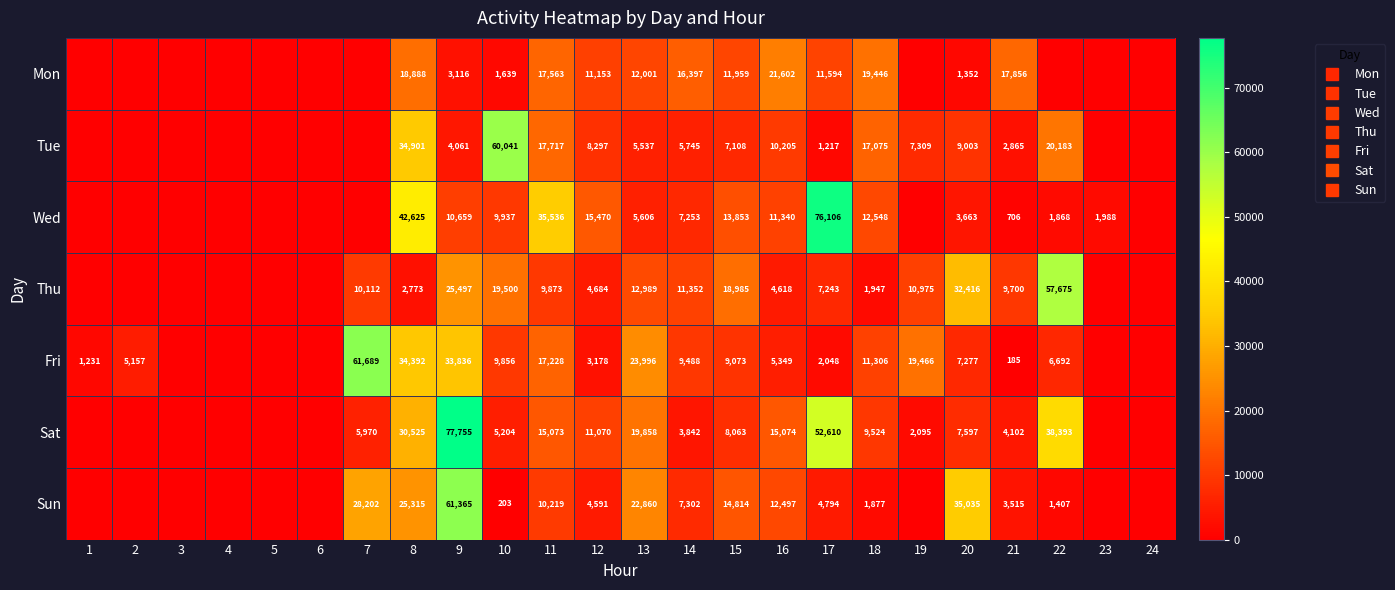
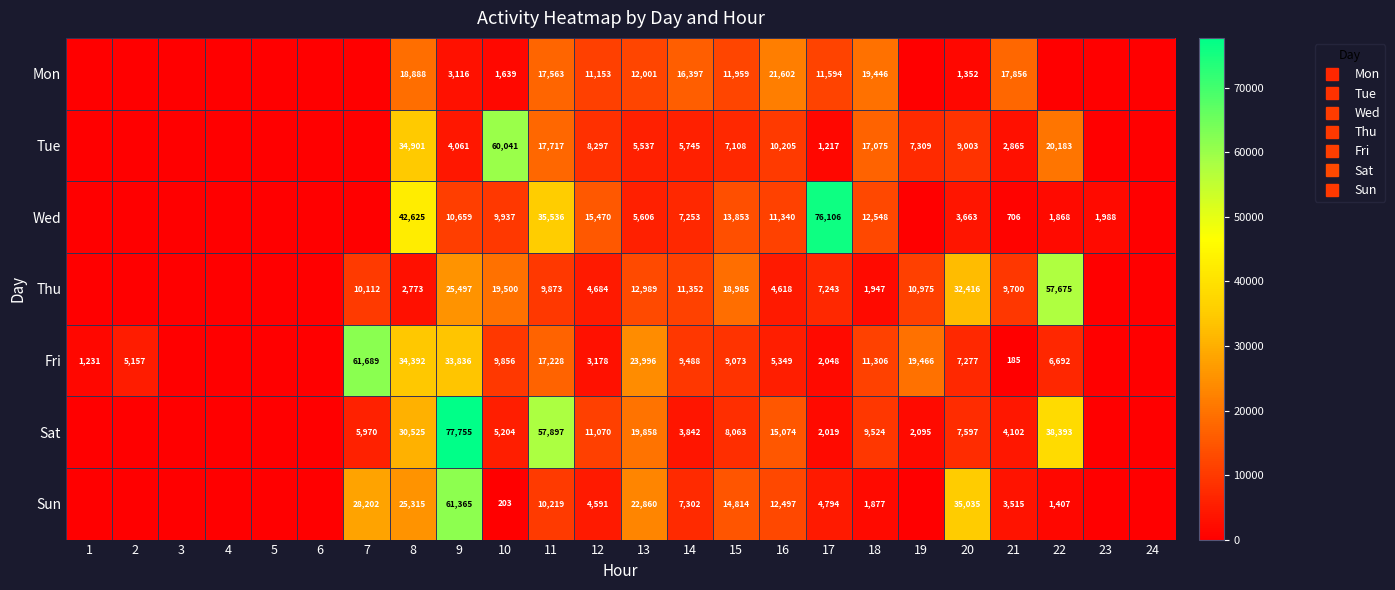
Sat, 11: 15,073 -> 57,897
Sat, 17: 52,610 -> 2,019
